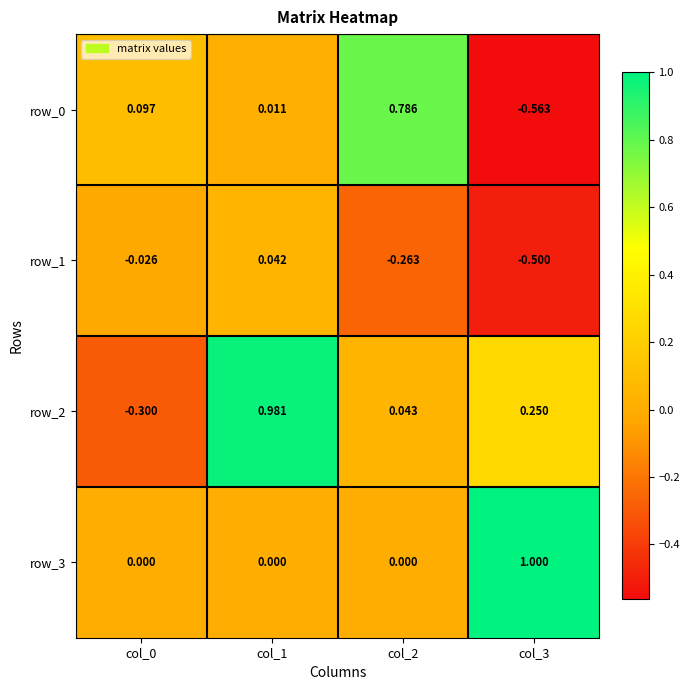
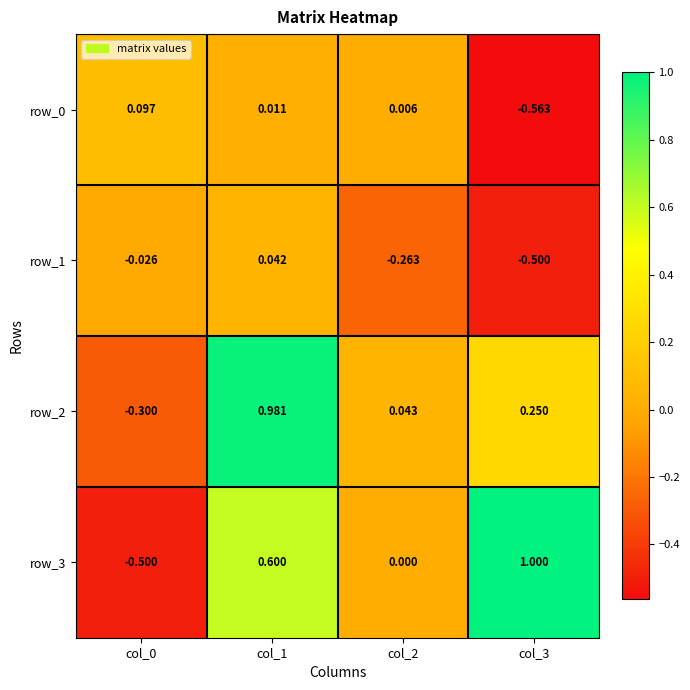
row_0, col_2: 0.786 -> 0.006
row_3, col_0: 0.000 -> -0.500
row_3, col_1: 0.000 -> 0.600
